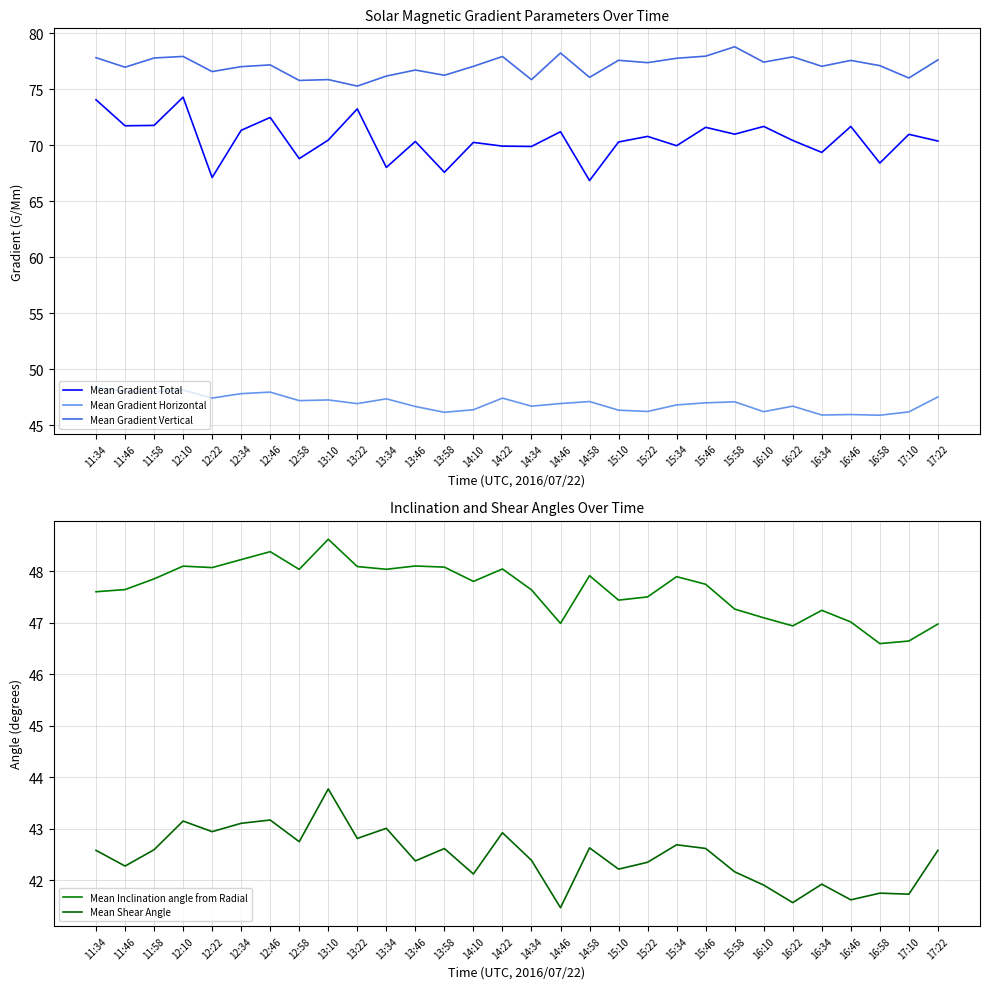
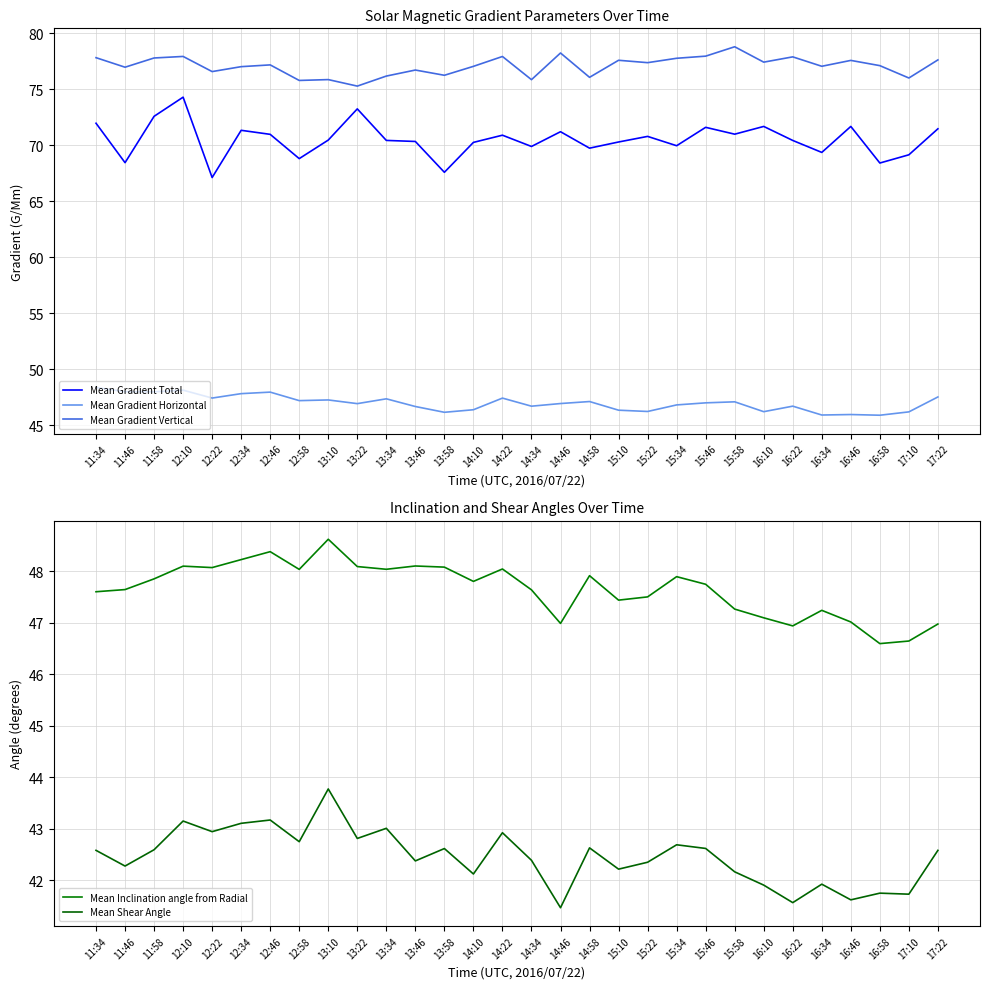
Solar Magnetic Gradient Parameters Over Time, Mean Gradient Total, 11:34: 74.1 -> 72.0
Solar Magnetic Gradient Parameters Over Time, Mean Gradient Total, 11:46: 71.7 -> 68.4
Solar Magnetic Gradient Parameters Over Time, Mean Gradient Total, 11:58: 71.8 -> 72.6
Solar Magnetic Gradient Parameters Over Time, Mean Gradient Total, 12:46: 72.5 -> 71.0
Solar Magnetic Gradient Parameters Over Time, Mean Gradient Total, 13:34: 68.0 -> 70.4
Solar Magnetic Gradient Parameters Over Time, Mean Gradient Total, 14:22: 69.9 -> 70.9
Solar Magnetic Gradient Parameters Over Time, Mean Gradient Total, 14:58: 66.8 -> 69.7
Solar Magnetic Gradient Parameters Over Time, Mean Gradient Total, 17:10: 71.0 -> 69.1
Solar Magnetic Gradient Parameters Over Time, Mean Gradient Total, 17:22: 70.4 -> 71.5
